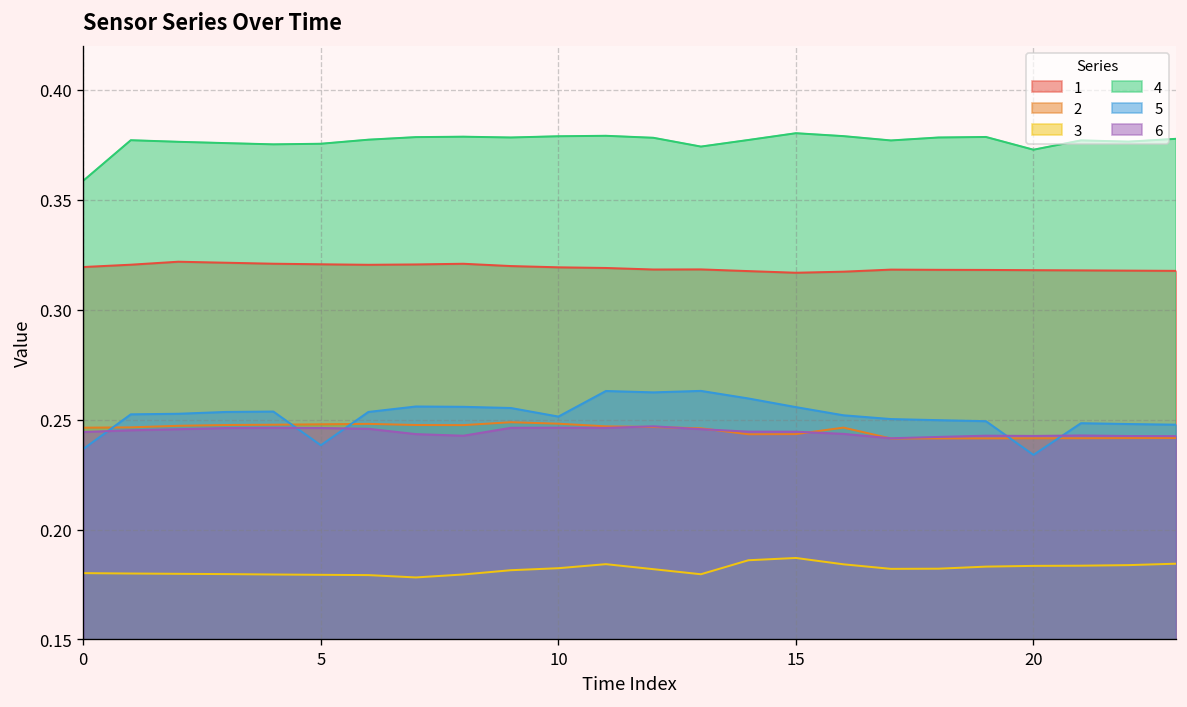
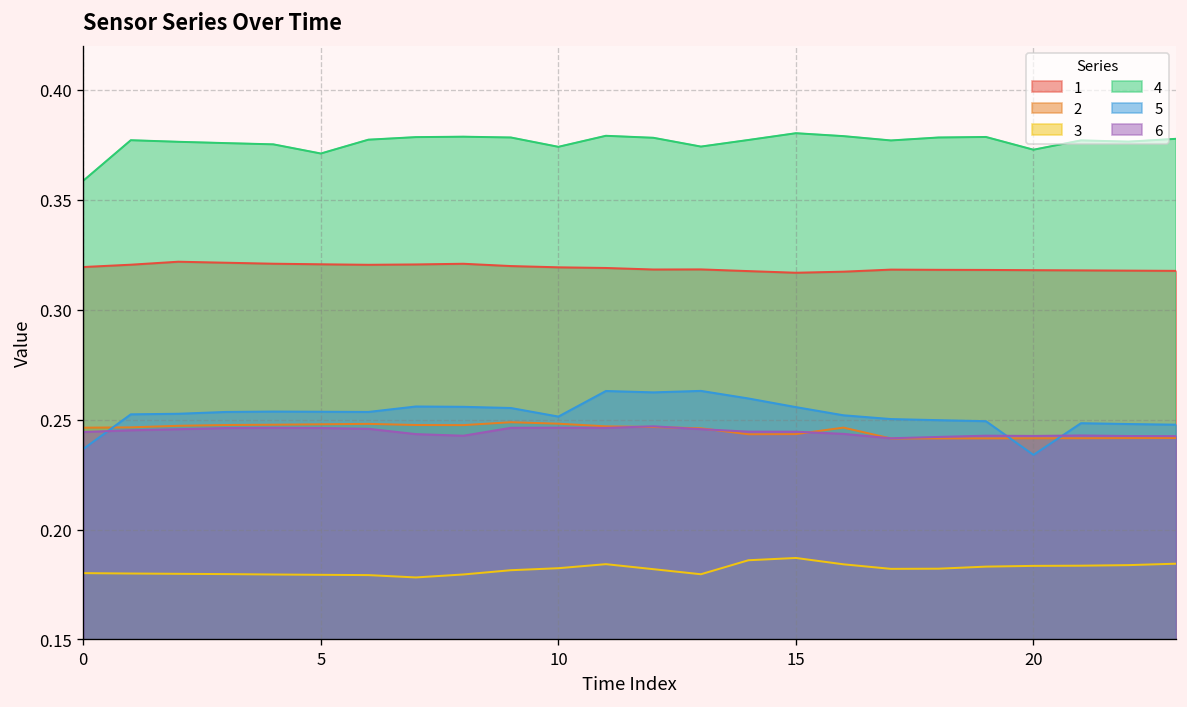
4, 5: 0.375 -> 0.371
5, 5: 0.238 -> 0.254
4, 10: 0.379 -> 0.374
